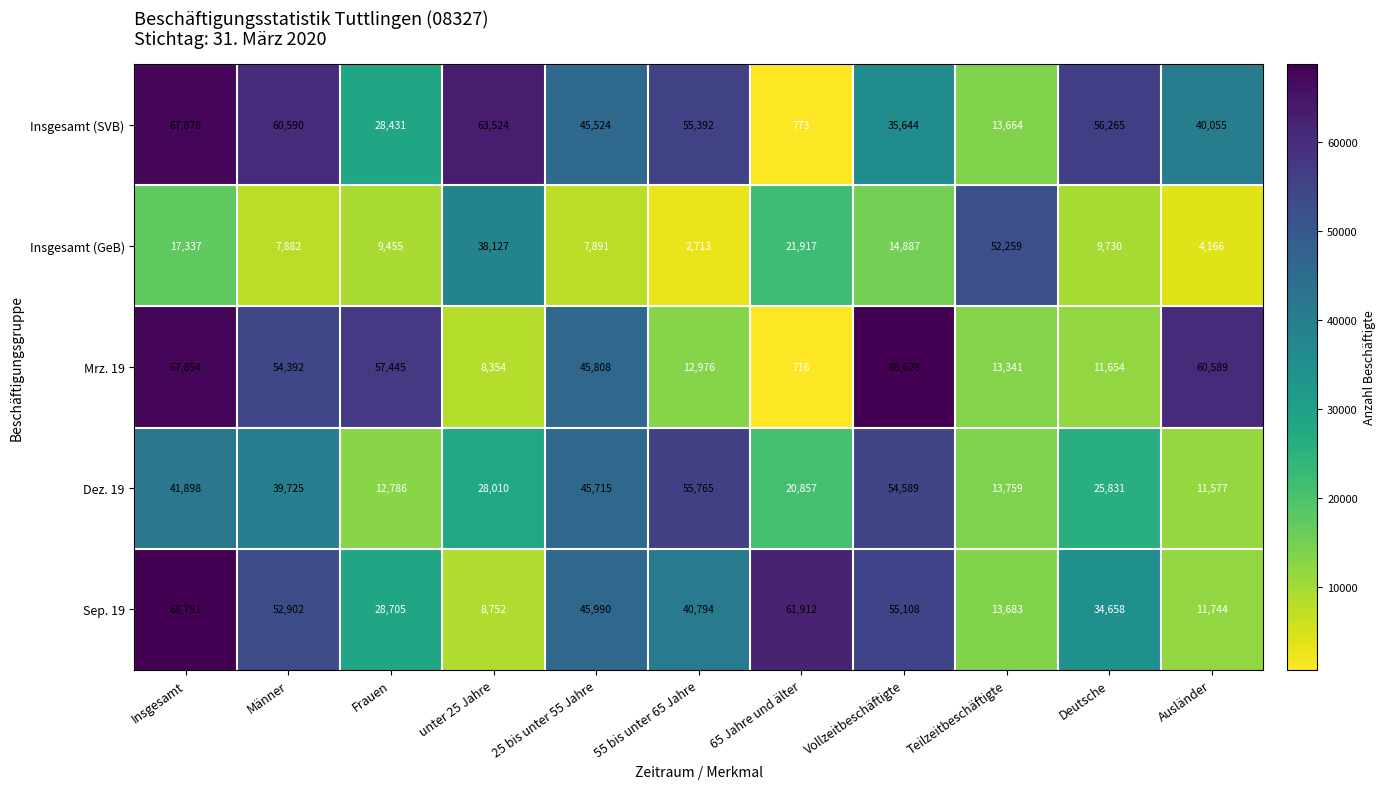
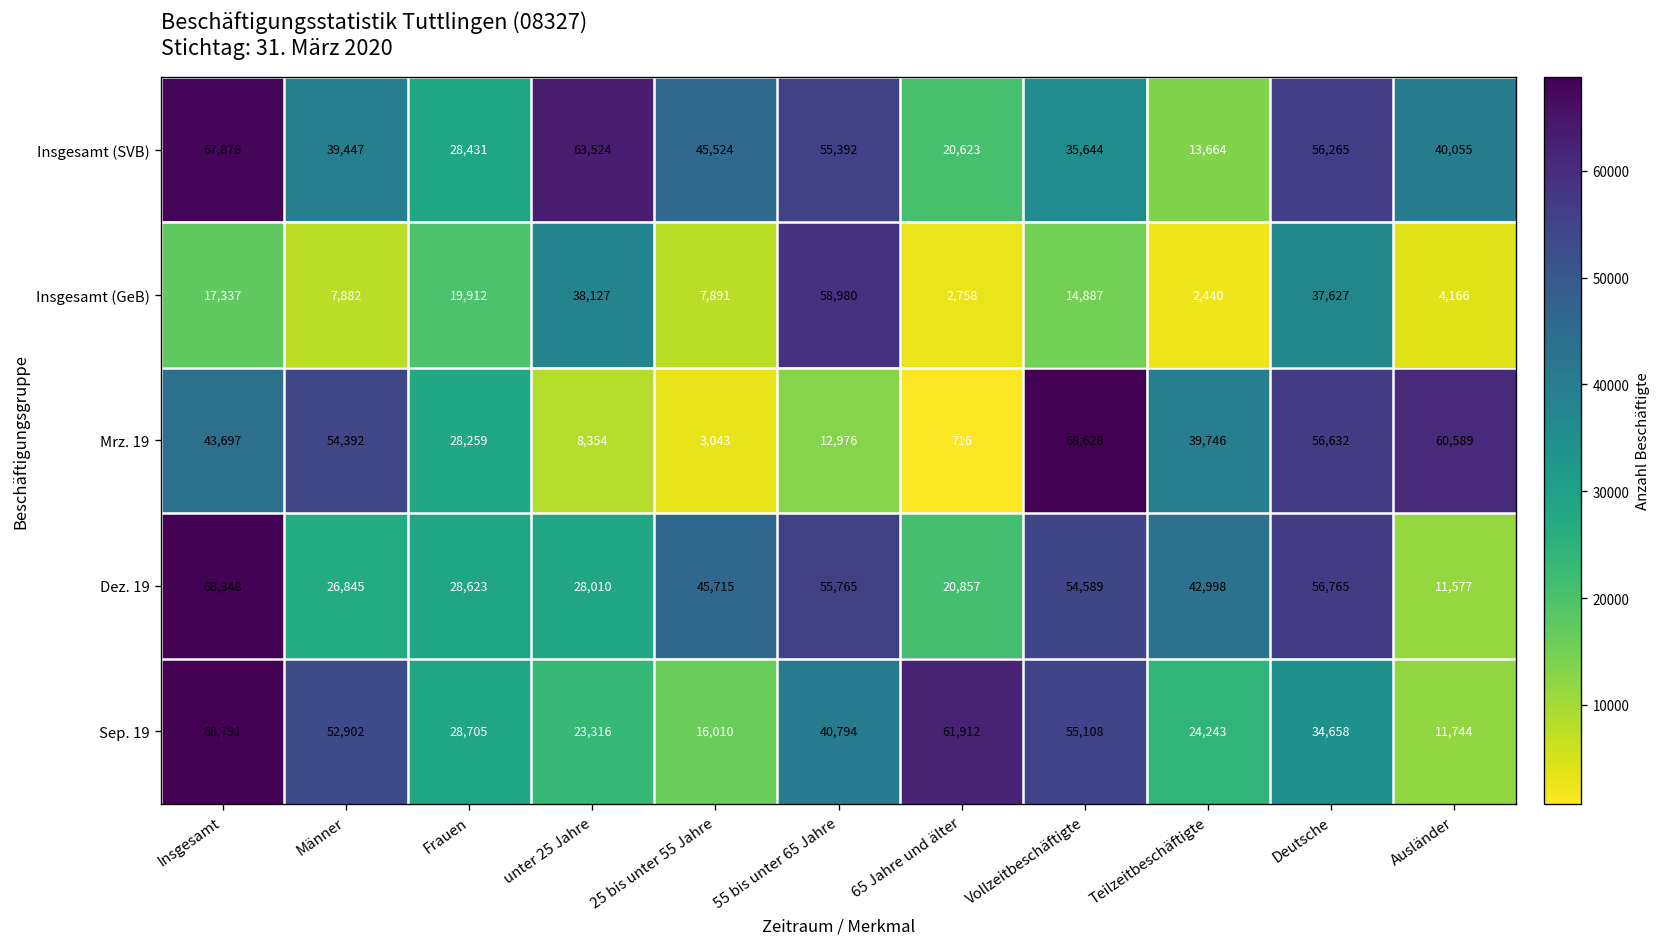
Insgesamt (SVB), Männer: 60,590 -> 39,447
Insgesamt (SVB), 65 Jahre und älter: 773 -> 20,623
Insgesamt (GeB), Frauen: 9,455 -> 19,912
Insgesamt (GeB), 55 bis unter 65 Jahre: 2,713 -> 58,980
Insgesamt (GeB), 65 Jahre und älter: 21,917 -> 2,758
Insgesamt (GeB), Teilzeitbeschäftigte: 52,259 -> 2,440
Insgesamt (GeB), Deutsche: 9,730 -> 37,627
Mrz. 19, Insgesamt: 67,854 -> 43,697
Mrz. 19, Frauen: 57,445 -> 28,259
Mrz. 19, 25 bis unter 55 Jahre: 45,808 -> 3,043
Mrz. 19, Teilzeitbeschäftigte: 13,341 -> 39,746
Mrz. 19, Deutsche: 11,654 -> 56,632
Dez. 19, Insgesamt: 41,898 -> 68,348
Dez. 19, Männer: 39,725 -> 26,845
Dez. 19, Frauen: 12,786 -> 28,623
Dez. 19, Teilzeitbeschäftigte: 13,759 -> 42,998
Dez. 19, Deutsche: 25,831 -> 56,765
Sep. 19, unter 25 Jahre: 8,752 -> 23,316
Sep. 19, 25 bis unter 55 Jahre: 45,990 -> 16,010
Sep. 19, Teilzeitbeschäftigte: 13,683 -> 24,243
